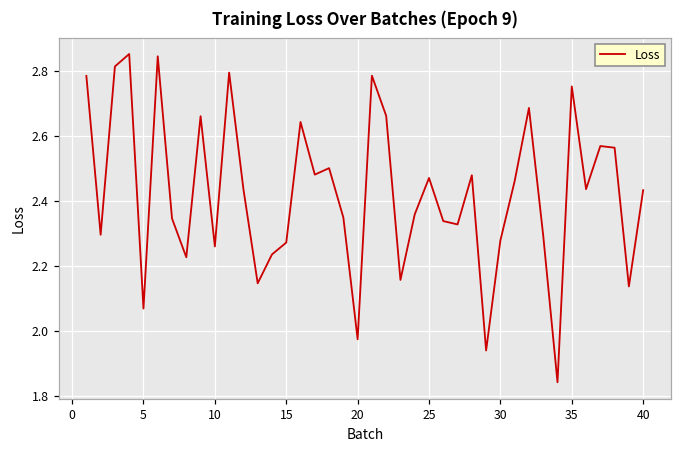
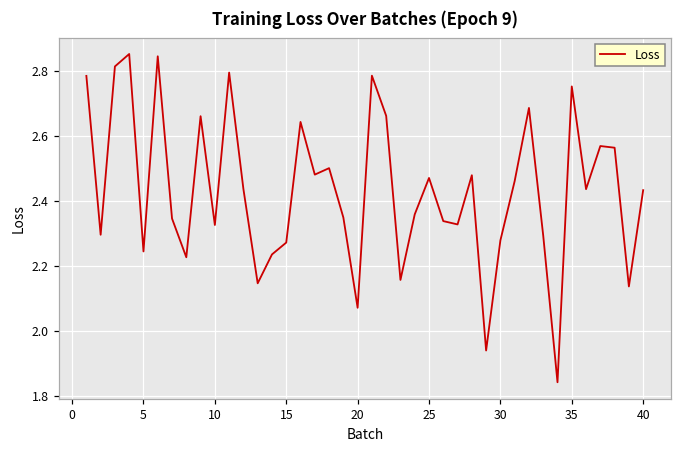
5: 2.07 -> 2.24
10: 2.26 -> 2.33
20: 1.97 -> 2.07
